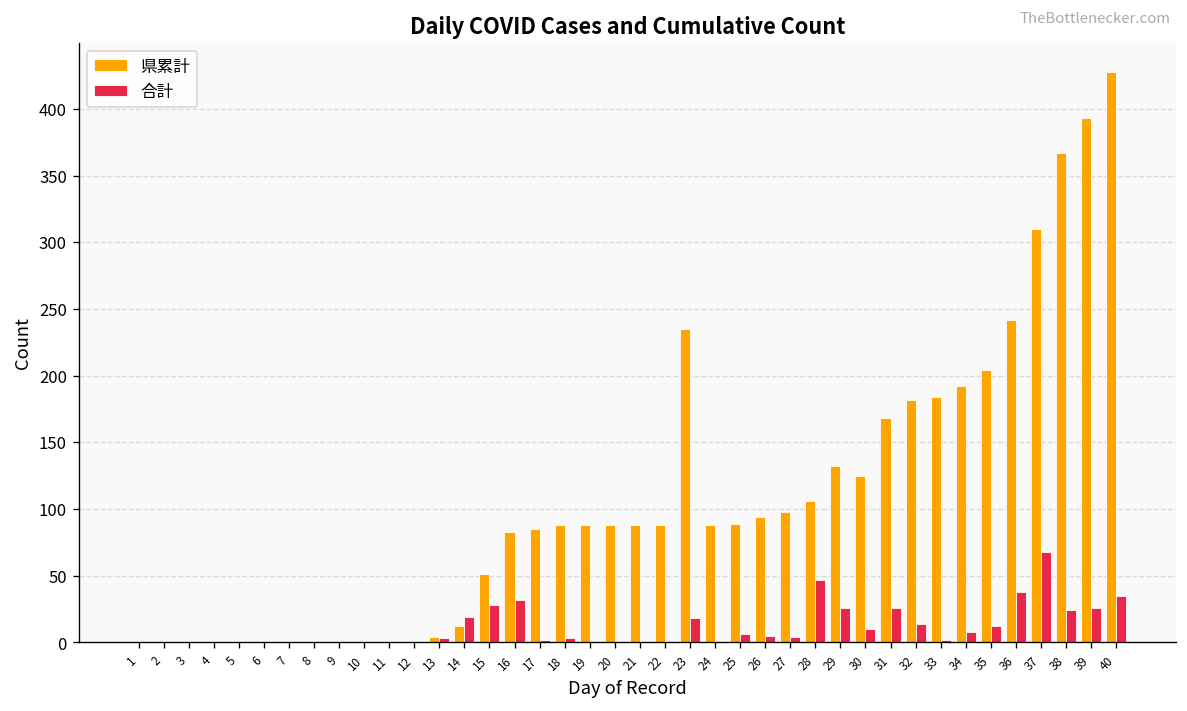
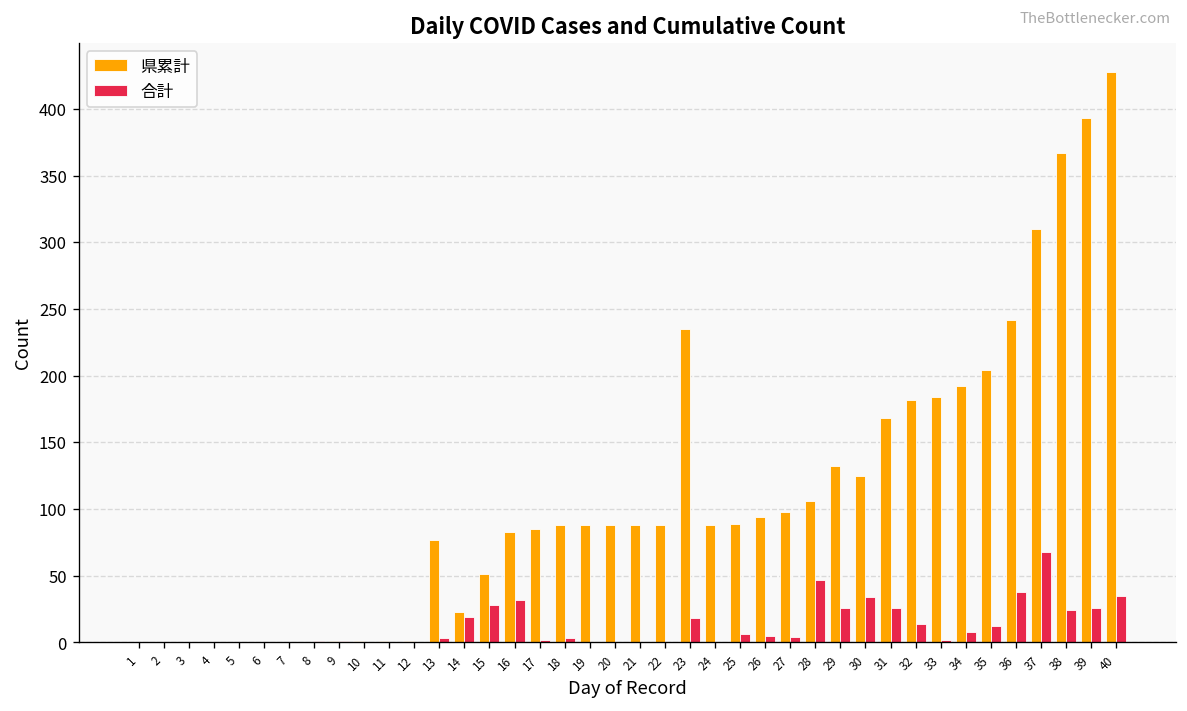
県累計, 13: 4 -> 77
県累計, 14: 12 -> 23
合計, 30: 10 -> 34
